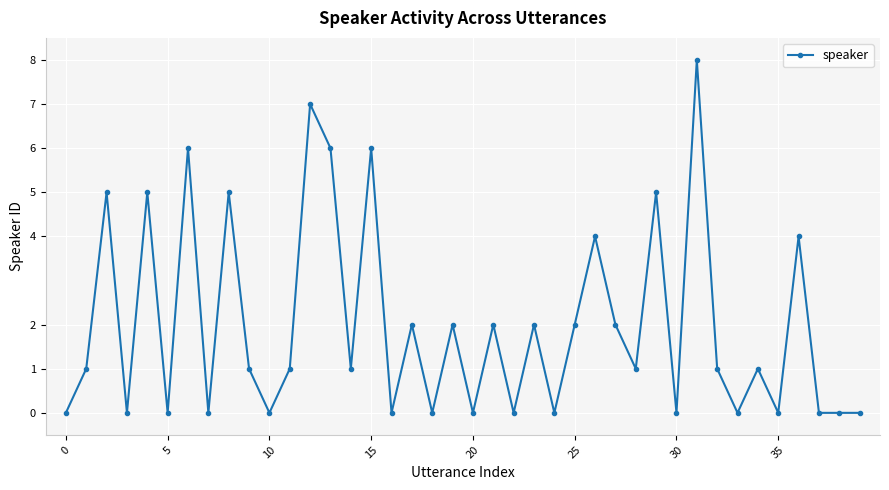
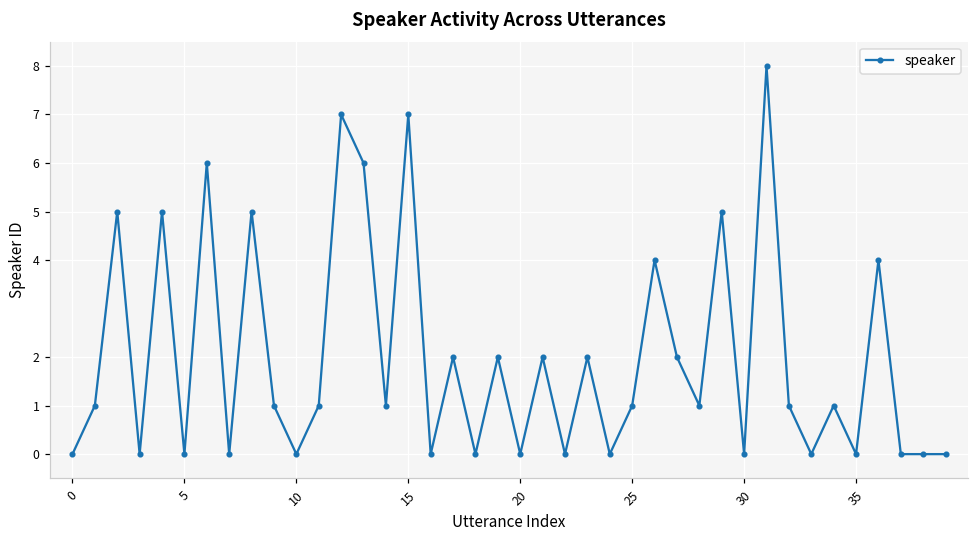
15: 6 -> 7
25: 2 -> 1
